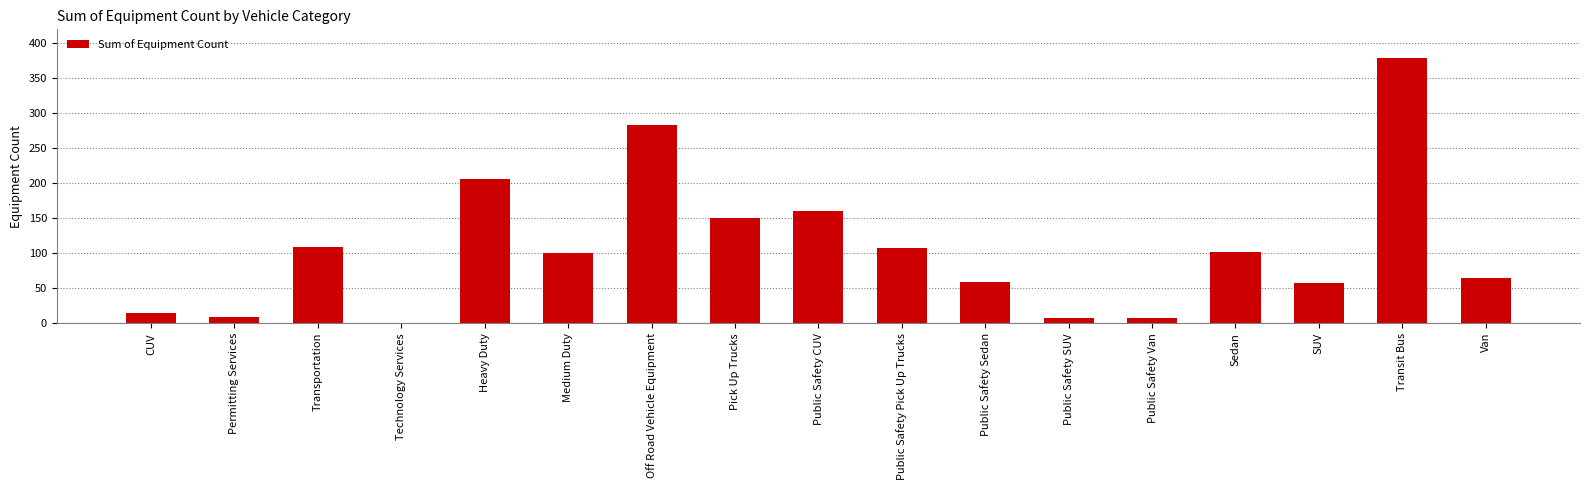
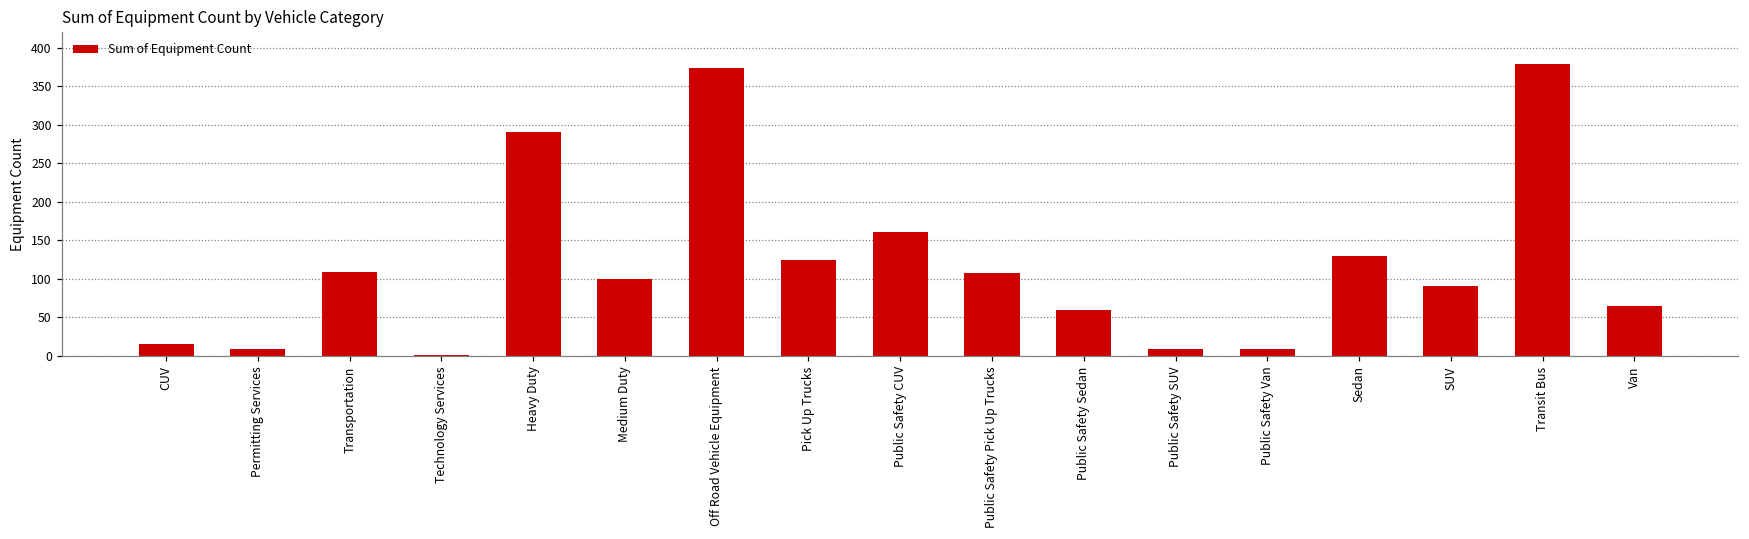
Heavy Duty: 210 -> 290
Off Road Vehicle Equipment: 280 -> 370
Pick Up Trucks: 150 -> 120
Sedan: 100 -> 130
SUV: 60 -> 90
